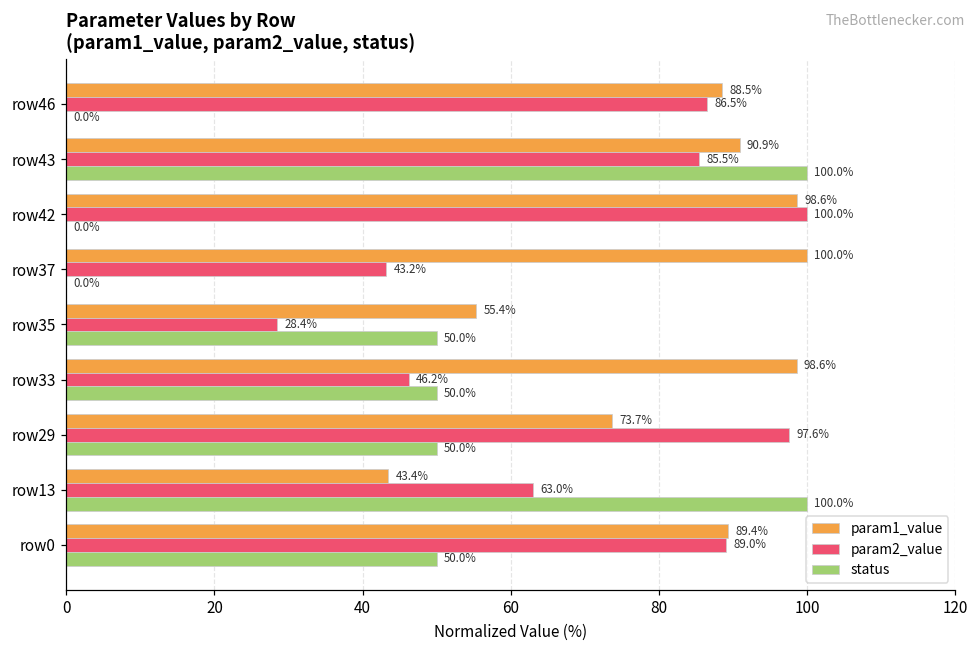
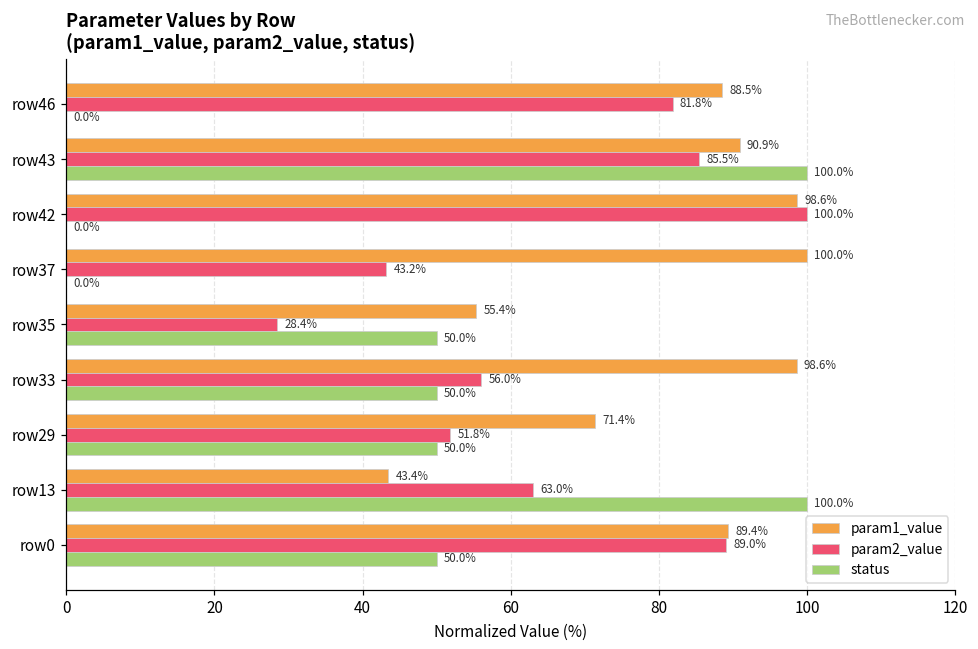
param2_value, row46: 86.5% -> 81.8%
param2_value, row33: 46.2% -> 56.0%
param1_value, row29: 73.7% -> 71.4%
param2_value, row29: 97.6% -> 51.8%
